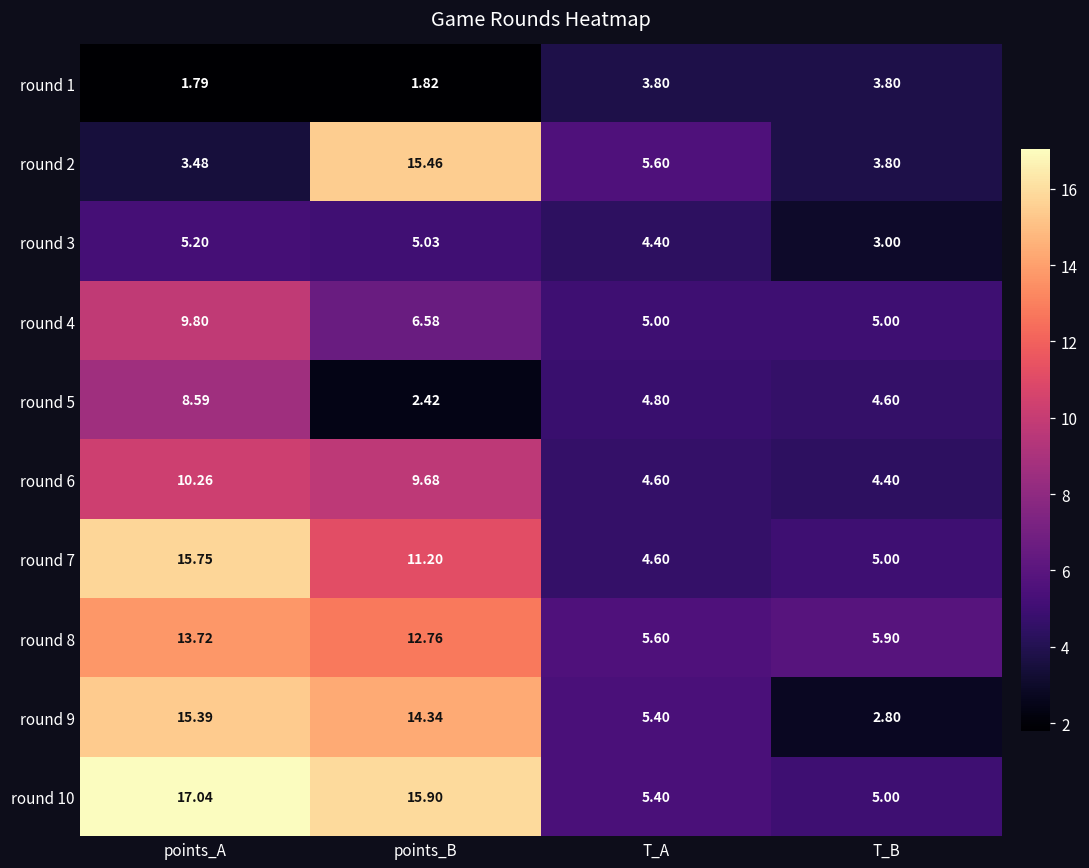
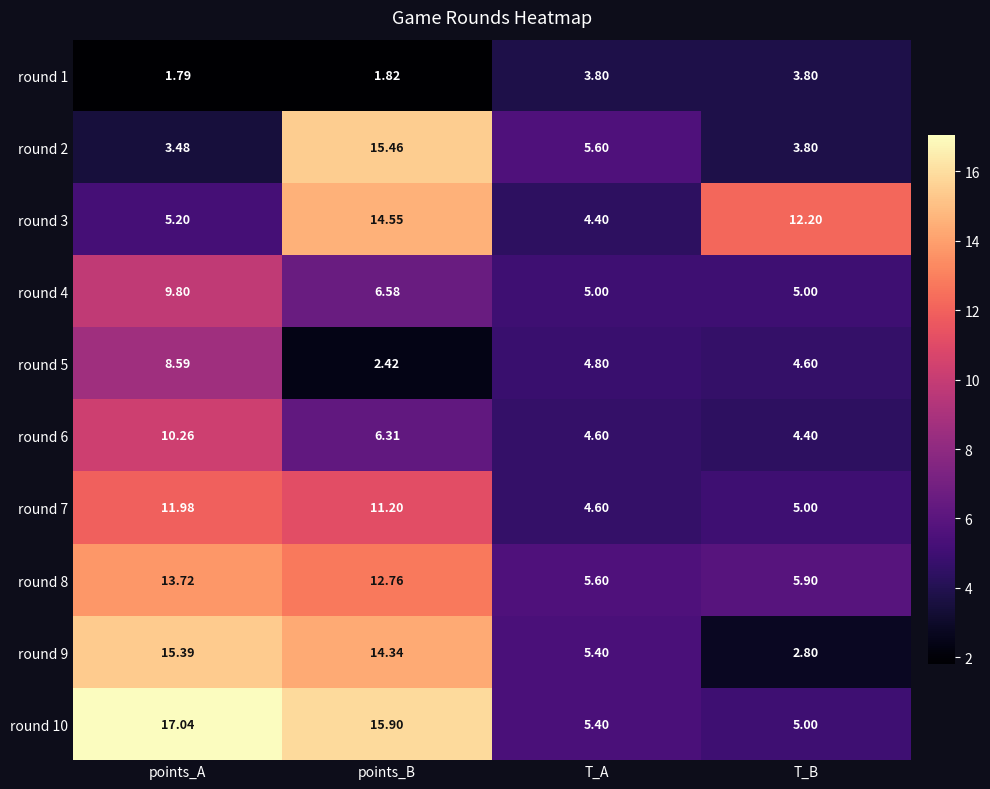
round 3, points_B: 5.03 -> 14.55
round 3, T_B: 3.00 -> 12.20
round 6, points_B: 9.68 -> 6.31
round 7, points_A: 15.75 -> 11.98
